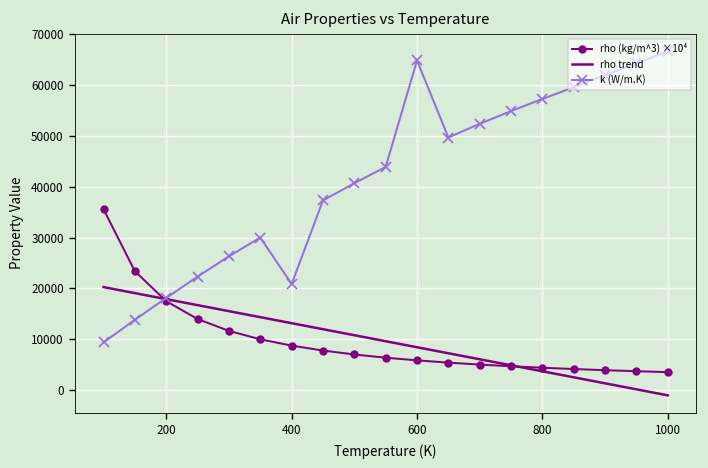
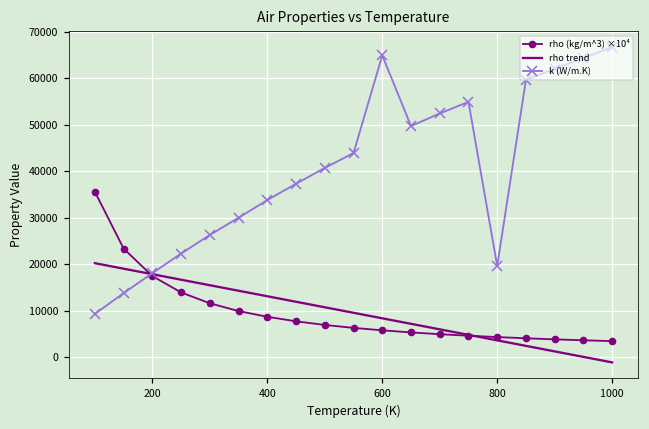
k (W/m.K), 400: 21000 -> 34000
k (W/m.K), 800: 57000 -> 20000
